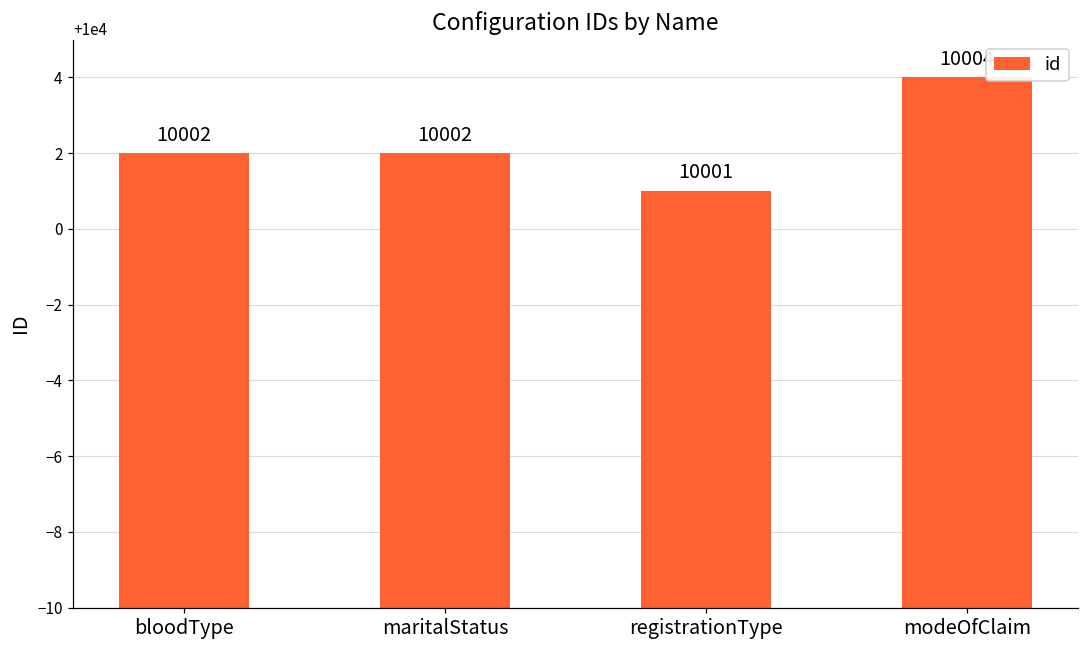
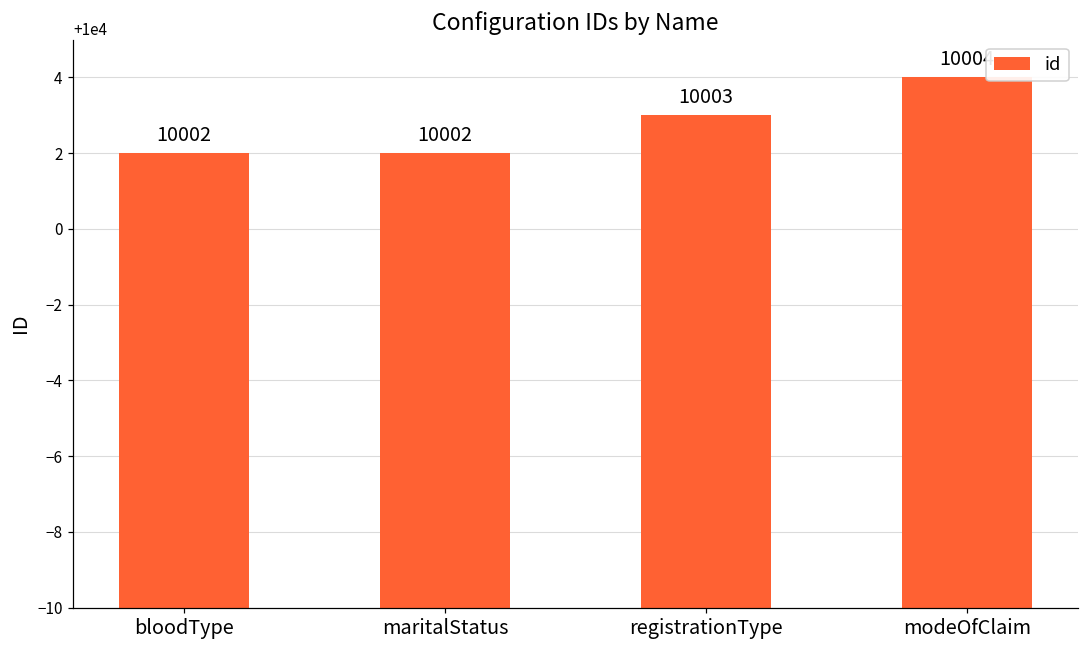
registrationType: 10001 -> 10003
